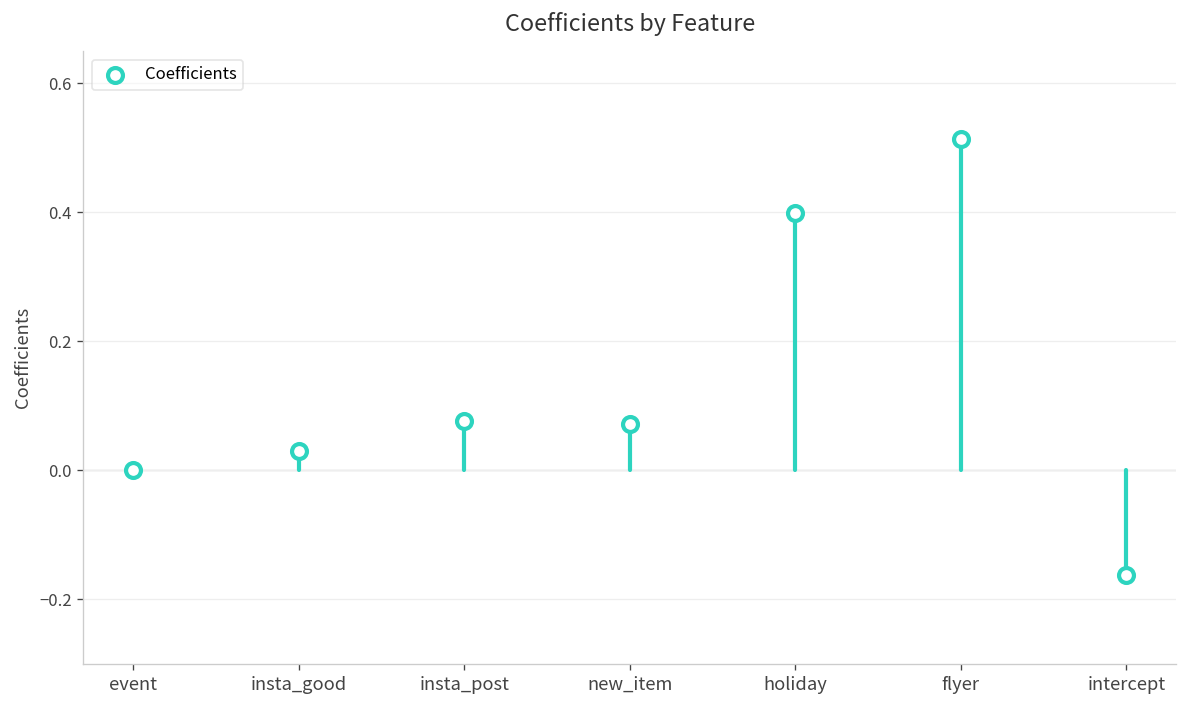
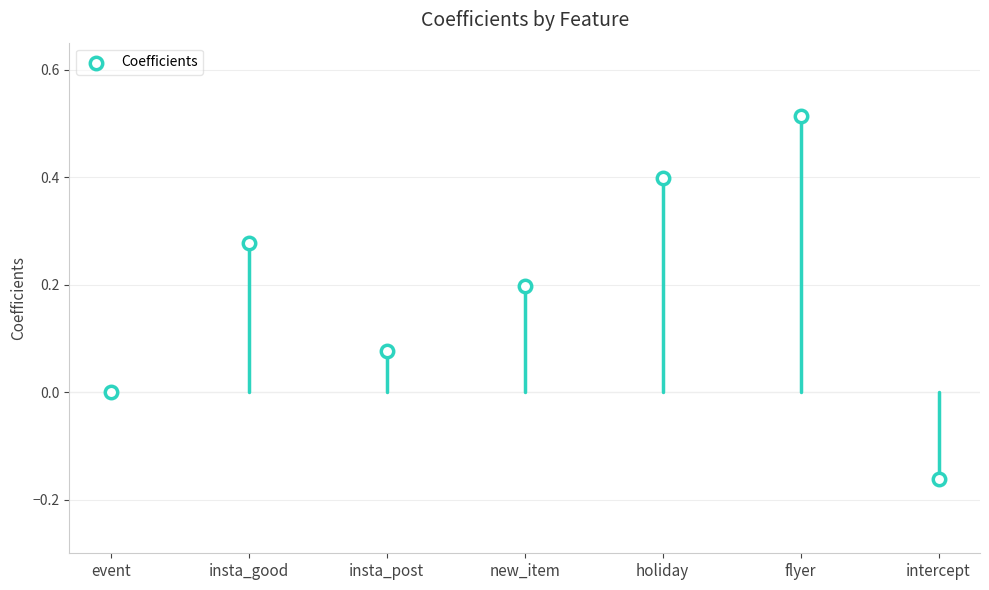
Coefficients, insta_good: 0.03 -> 0.28
Coefficients, new_item: 0.07 -> 0.20
